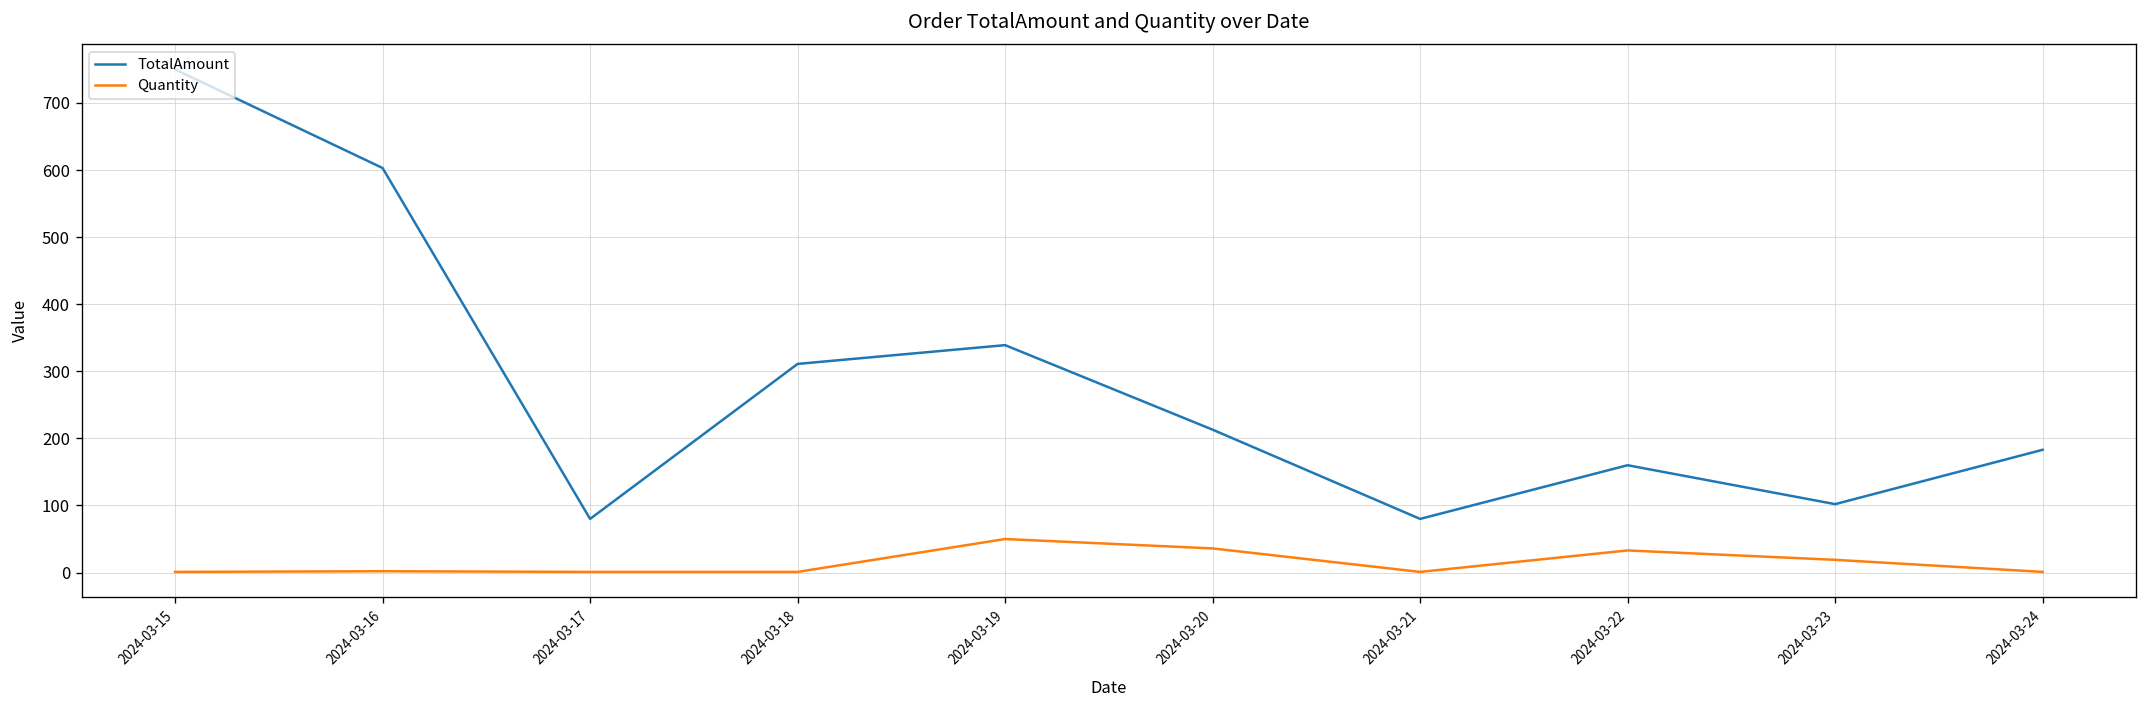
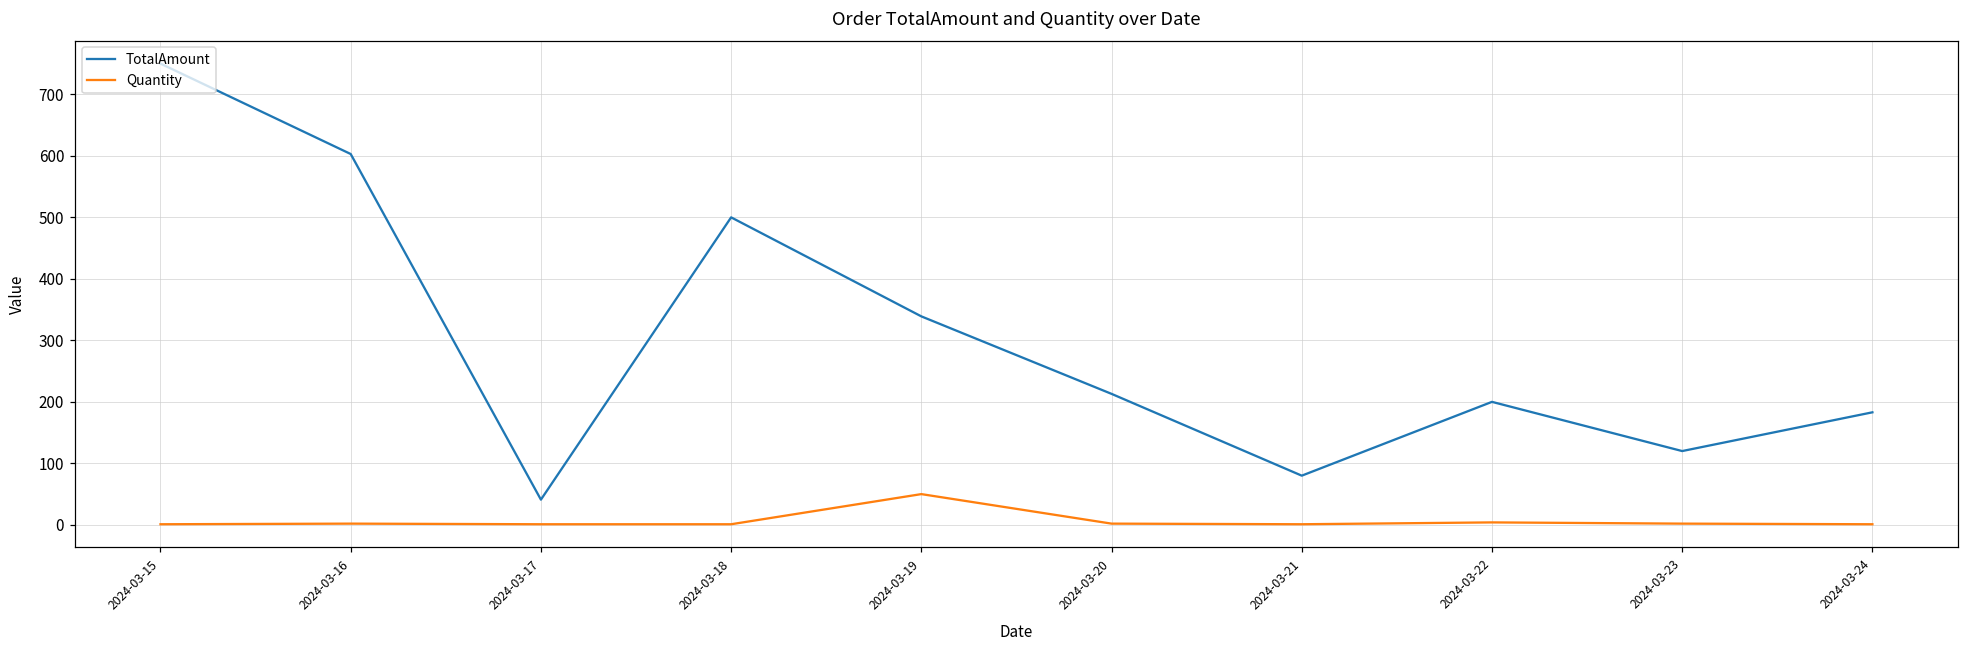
TotalAmount, 2024-03-17: 80 -> 40
TotalAmount, 2024-03-18: 310 -> 500
Quantity, 2024-03-20: 40 -> 0
TotalAmount, 2024-03-22: 160 -> 200
Quantity, 2024-03-22: 30 -> 0
TotalAmount, 2024-03-23: 100 -> 120
Quantity, 2024-03-23: 20 -> 0
